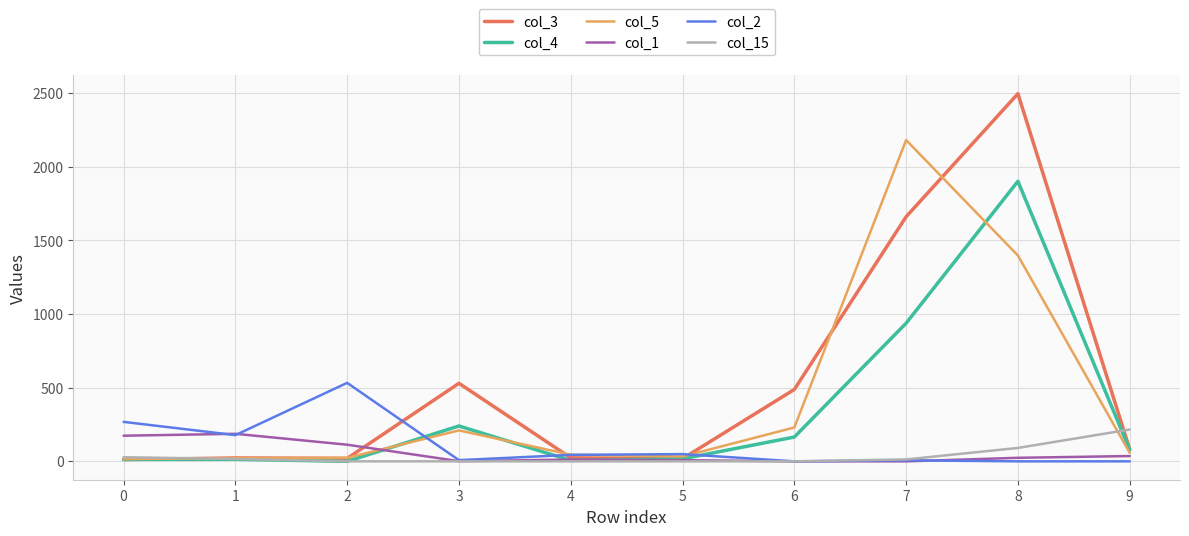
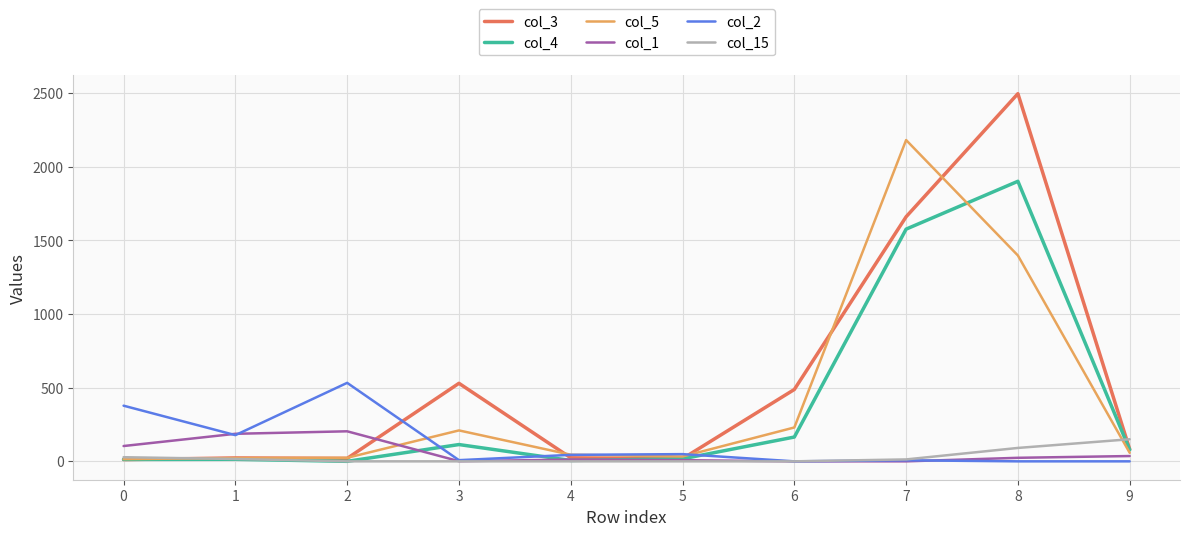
col_1, 0: 170 -> 100
col_2, 0: 270 -> 380
col_1, 2: 110 -> 200
col_4, 3: 240 -> 110
col_4, 7: 940 -> 1580
col_15, 9: 220 -> 150
